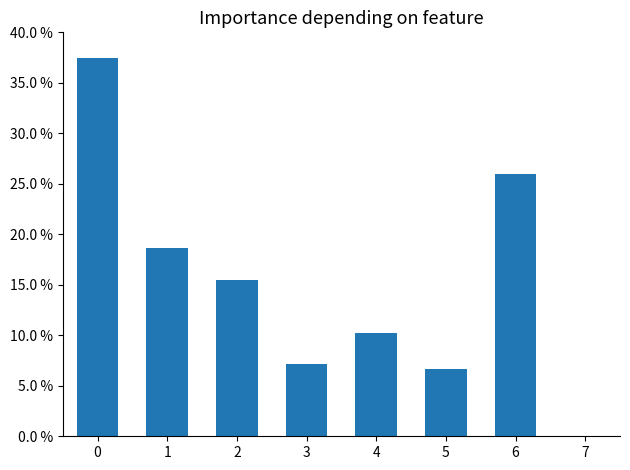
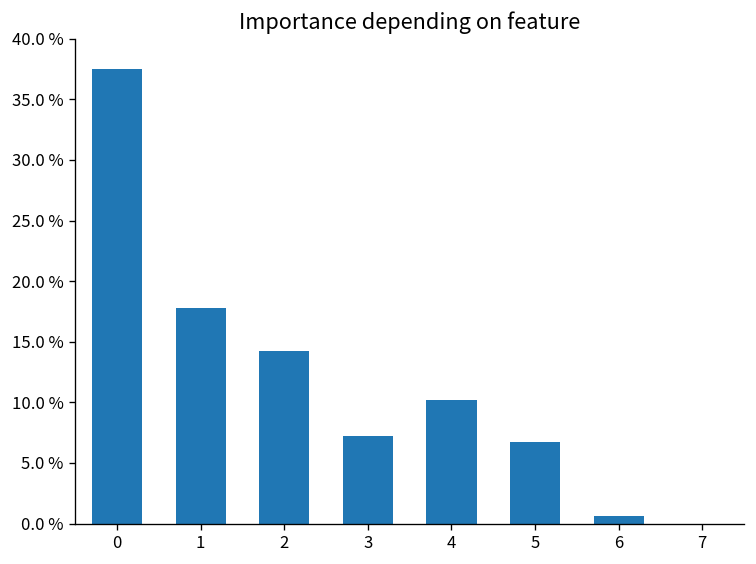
1: 18.6 % -> 17.8 %
2: 15.5 % -> 14.2 %
6: 26.0 % -> 0.6 %
